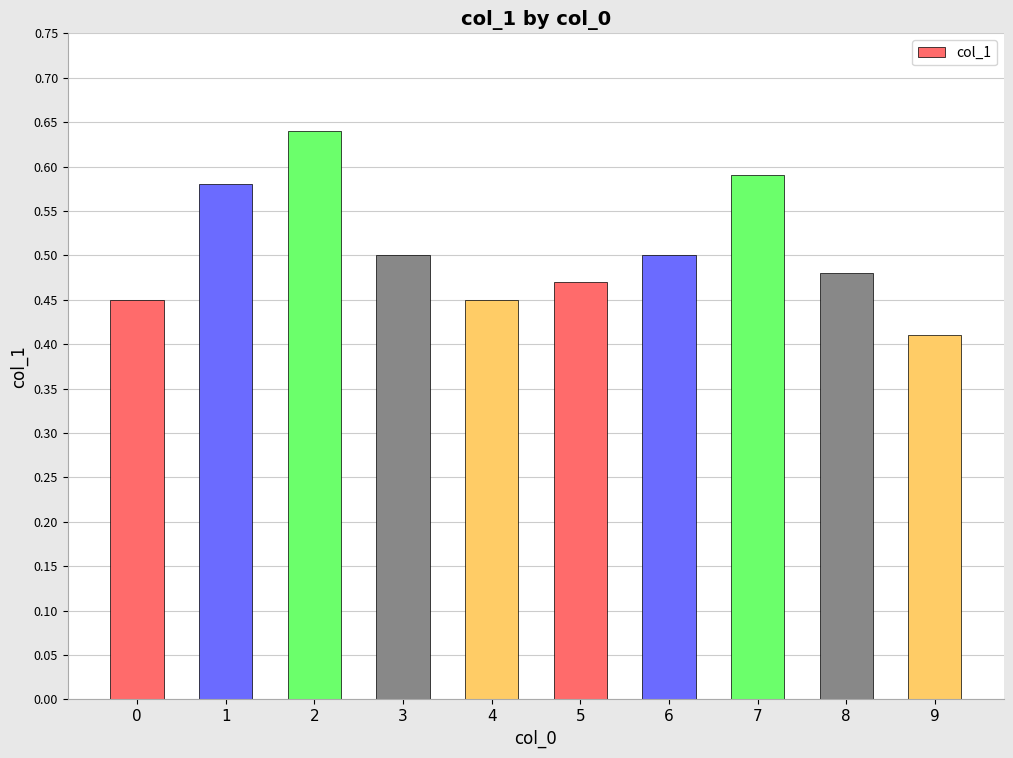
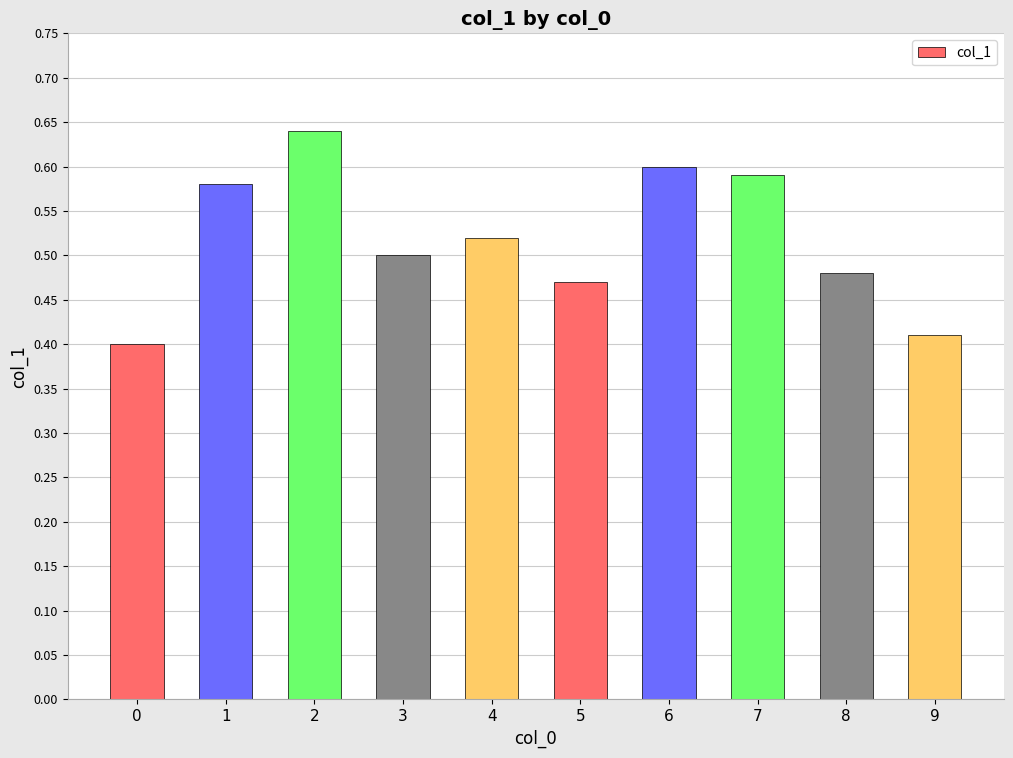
0: 0.45 -> 0.40
4: 0.45 -> 0.52
6: 0.5 -> 0.6
